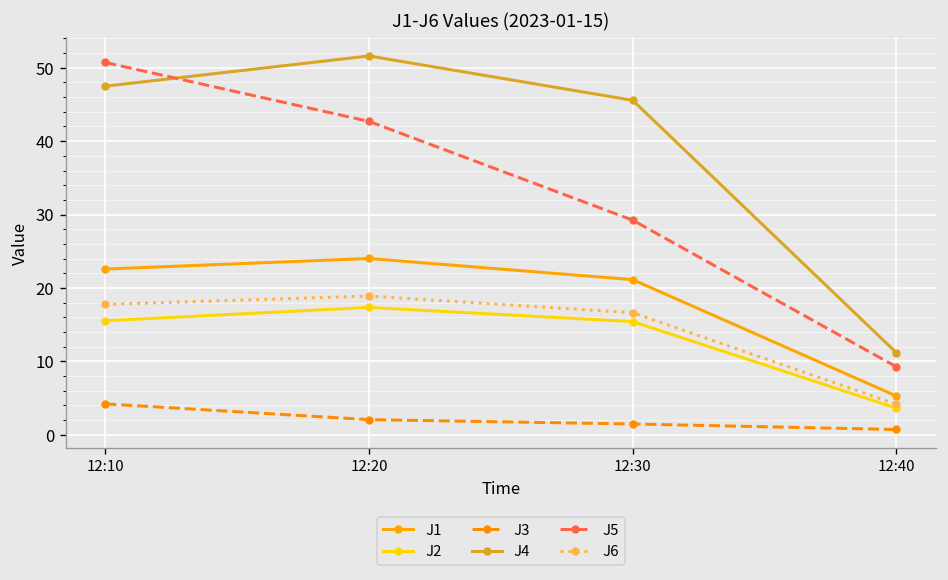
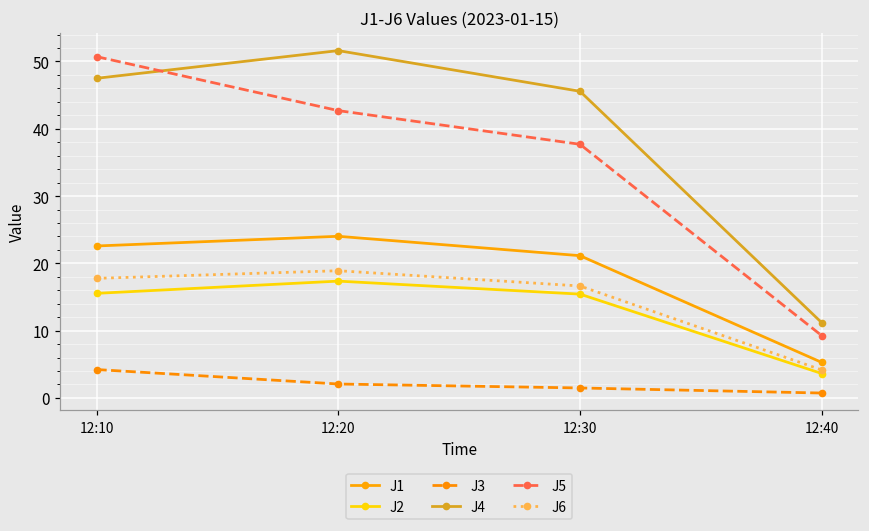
J5, 12:30: 29 -> 38
